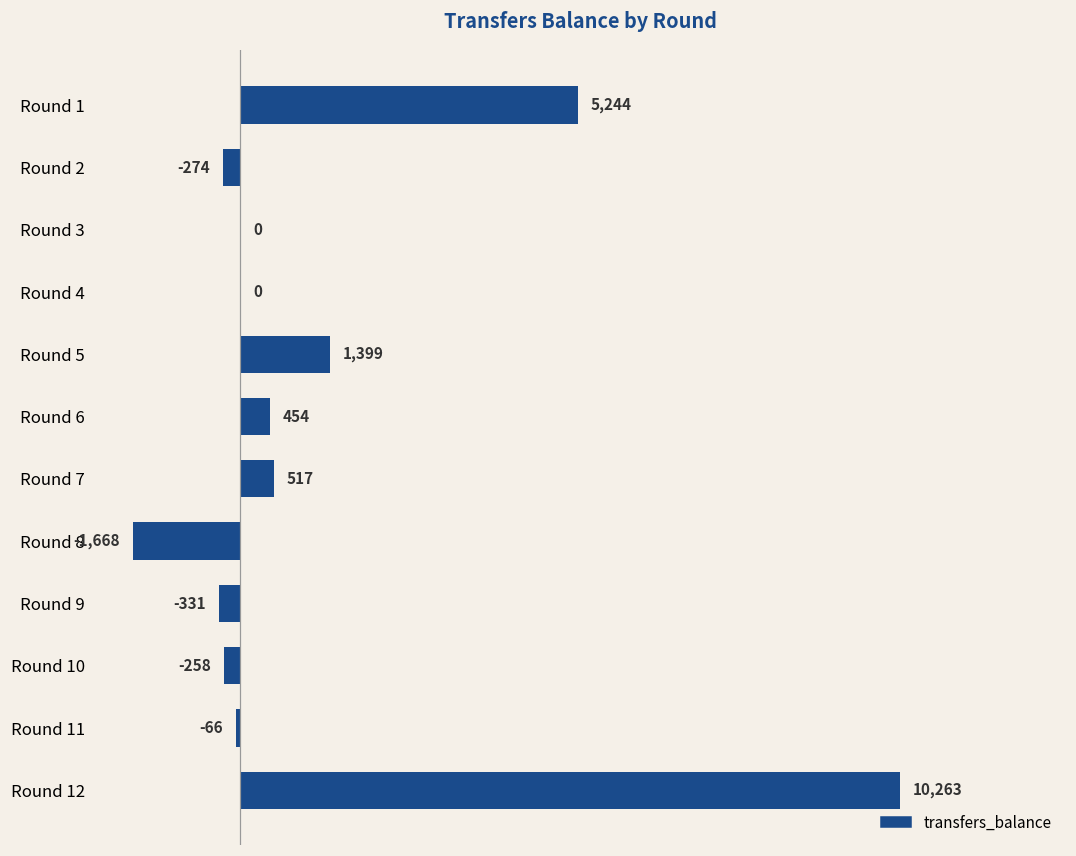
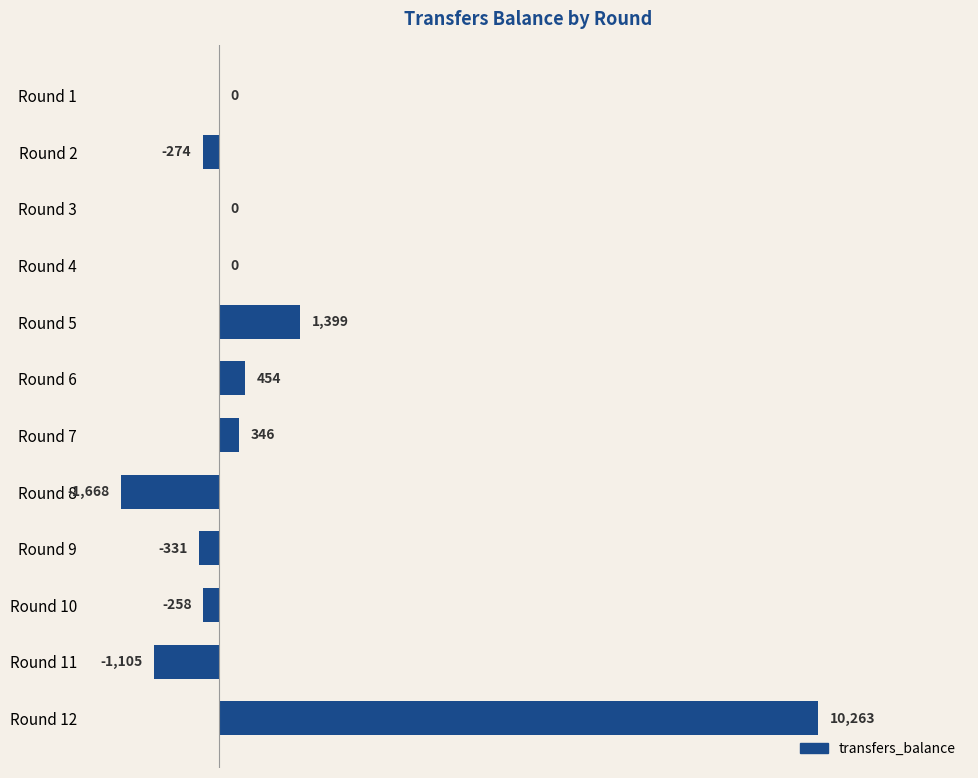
Round 1: 5,244 -> 0
Round 7: 517 -> 346
Round 11: -66 -> -1,105
